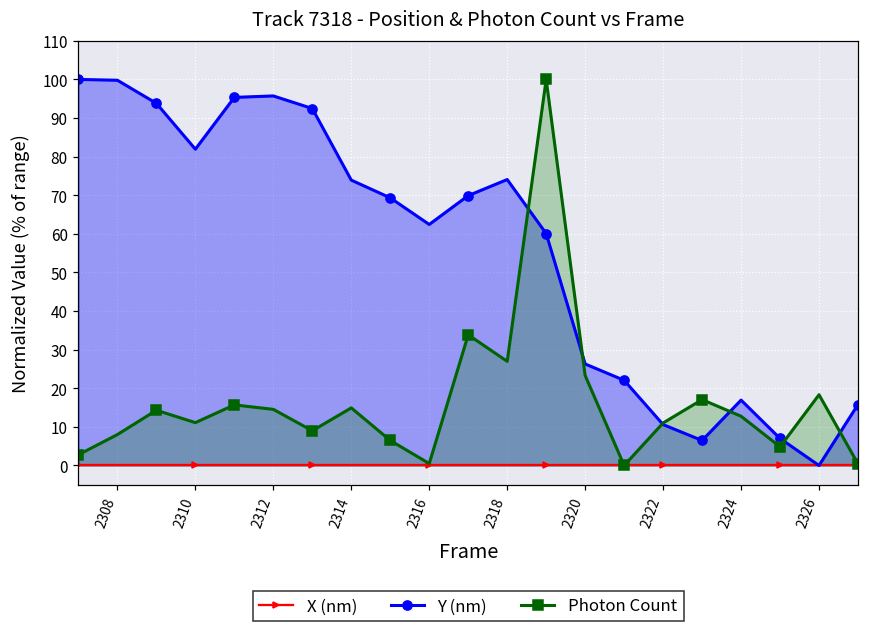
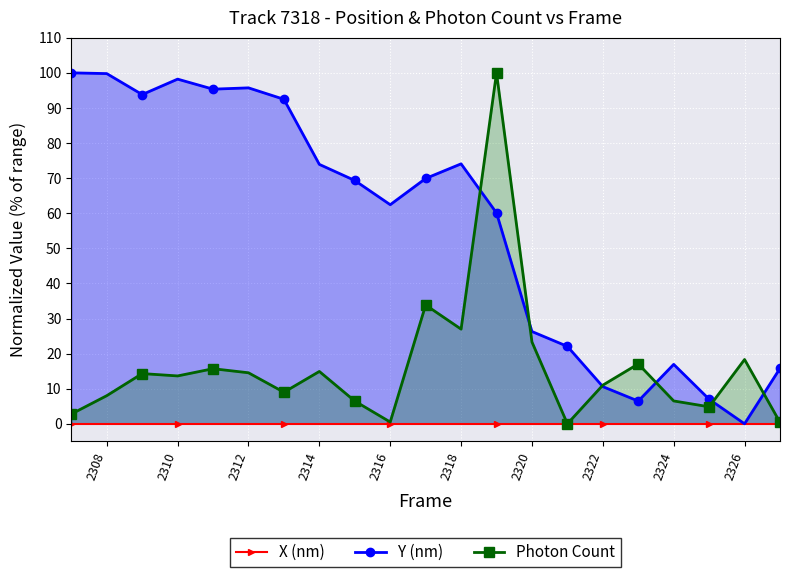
Y (nm), 2310: 82 -> 98
Photon Count, 2310: 11 -> 14
Photon Count, 2324: 13 -> 7
